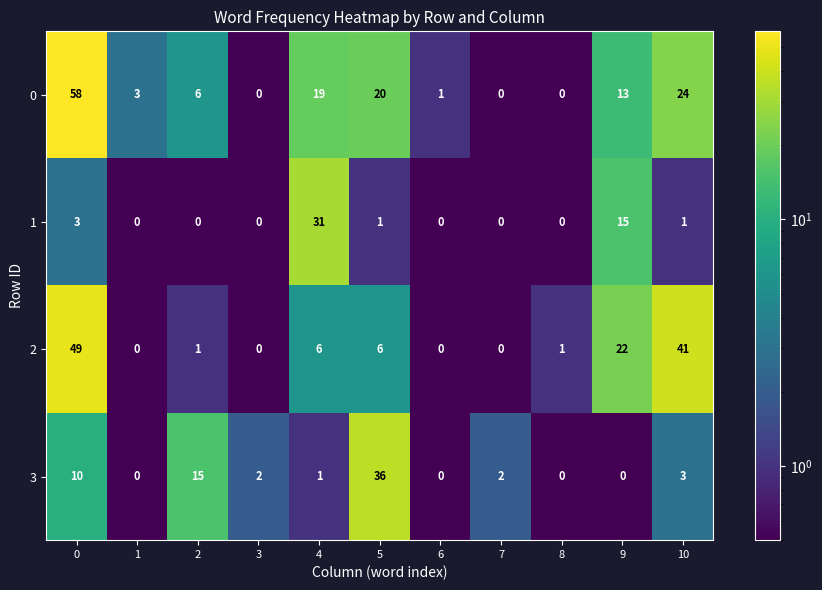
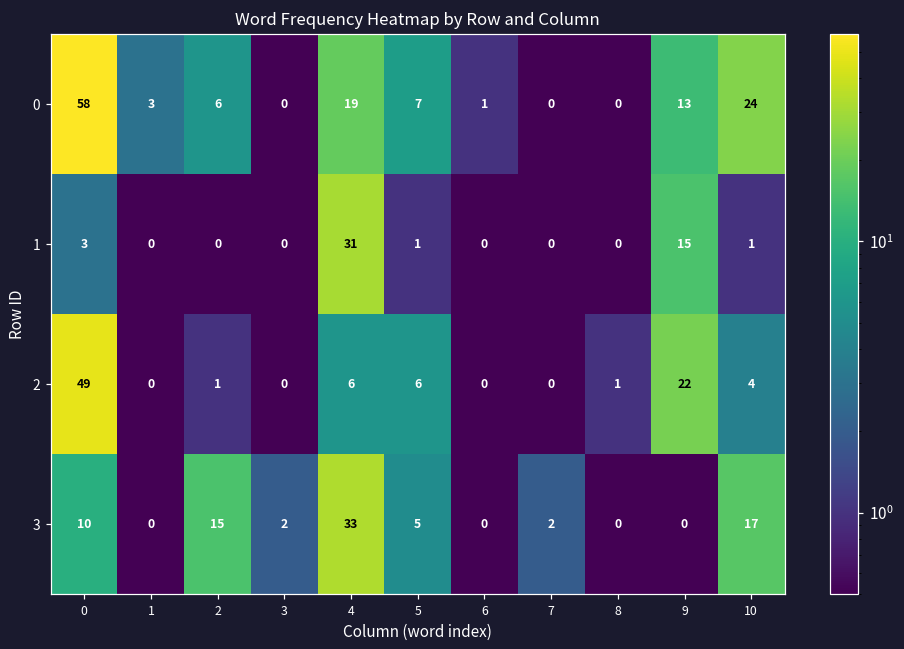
0, 5: 20 -> 7
2, 10: 41 -> 4
3, 4: 1 -> 33
3, 5: 36 -> 5
3, 10: 3 -> 17
